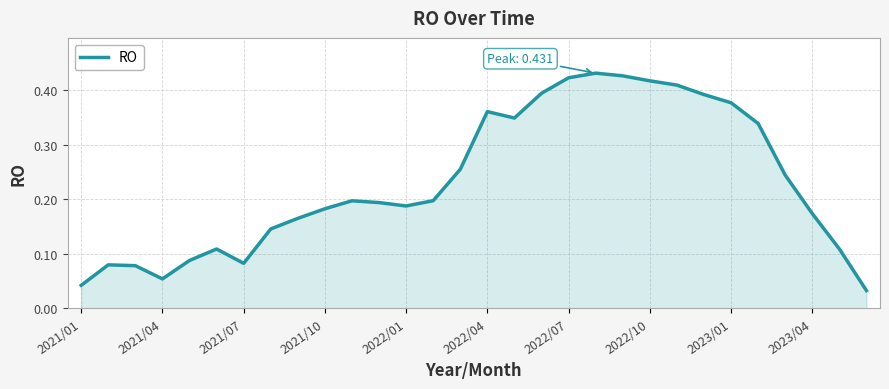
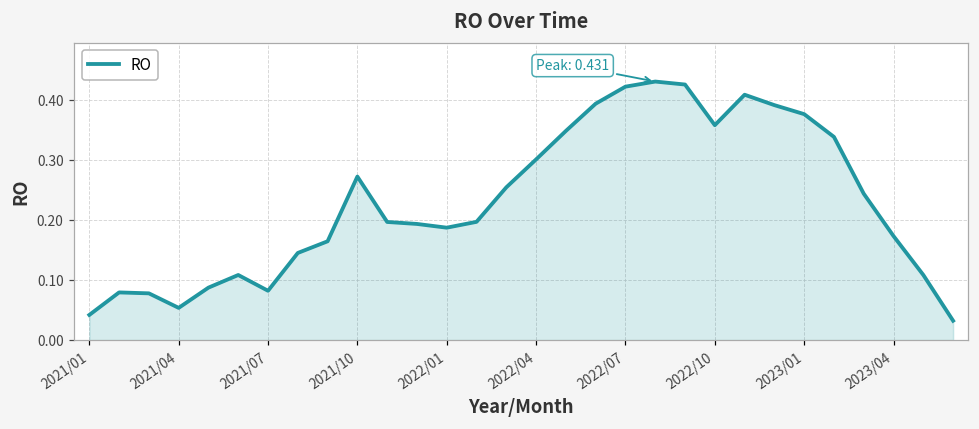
2021/10: 0.18 -> 0.27
2022/04: 0.36 -> 0.30
2022/10: 0.42 -> 0.36
